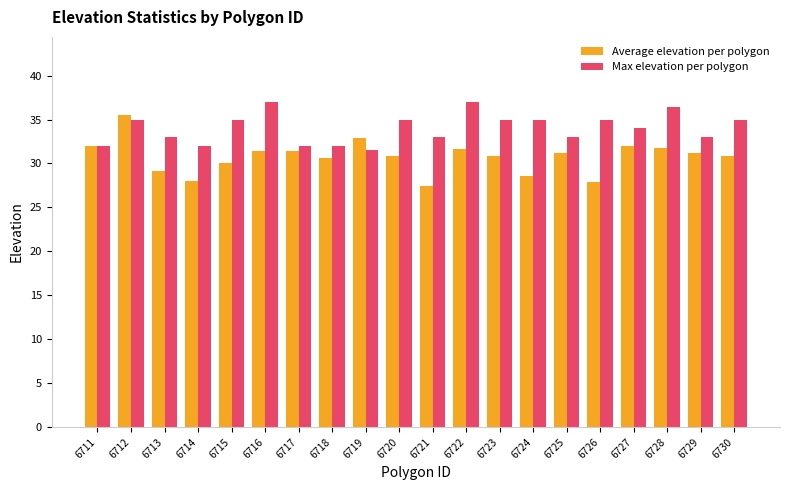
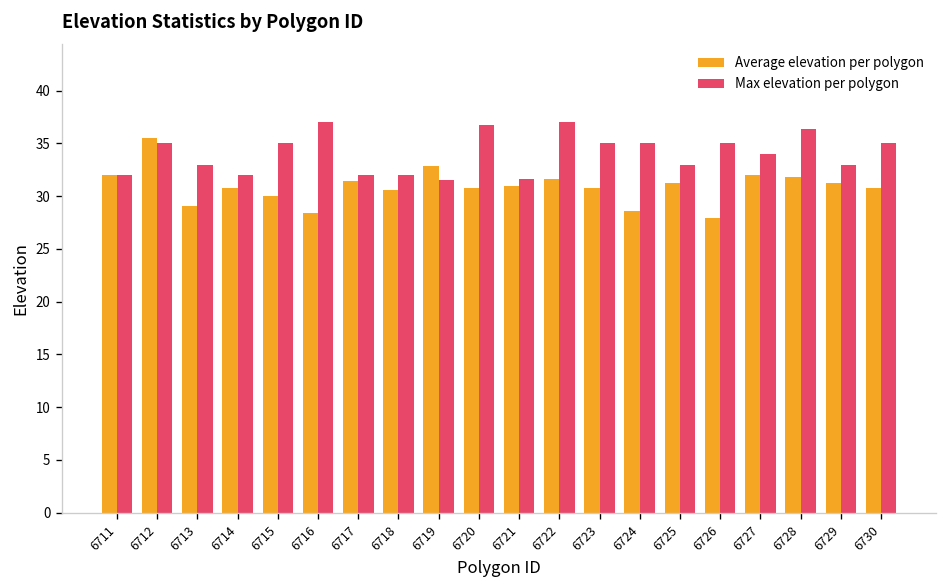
Average elevation per polygon, 6714: 28 -> 31
Average elevation per polygon, 6716: 31 -> 28
Max elevation per polygon, 6720: 35 -> 37
Average elevation per polygon, 6721: 27 -> 31
Max elevation per polygon, 6721: 33 -> 32
